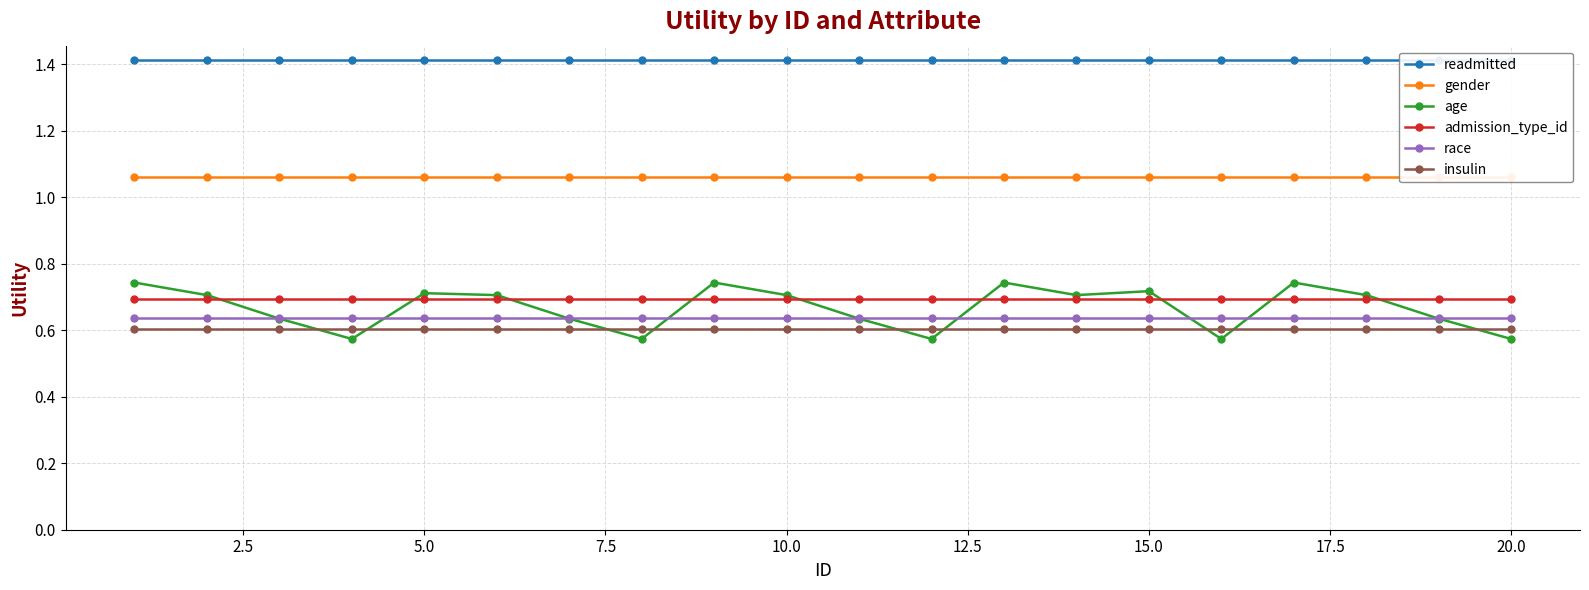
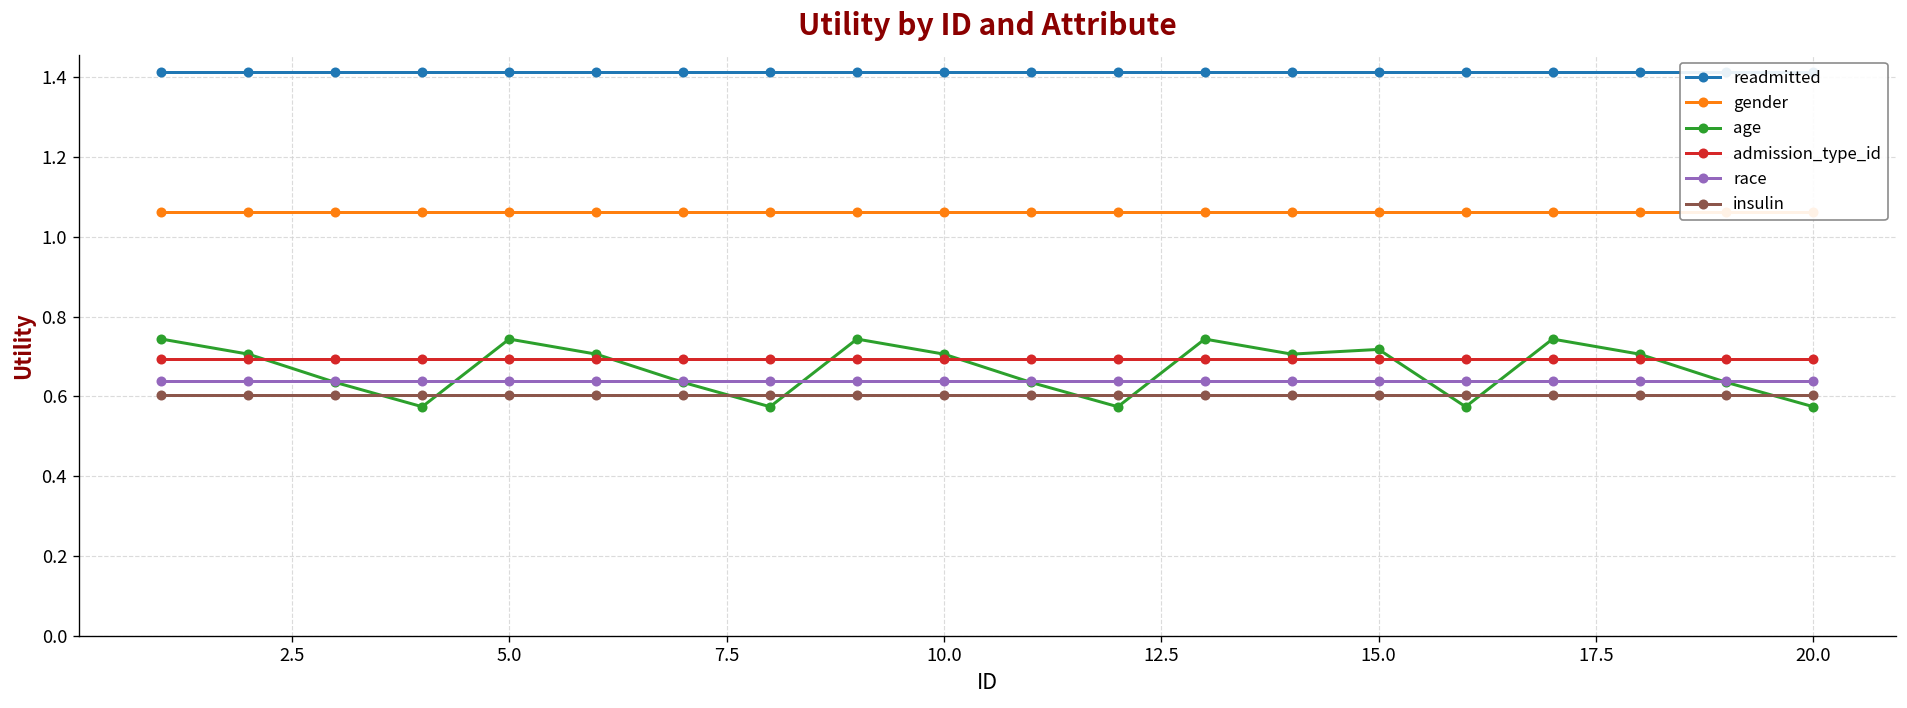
age, 5.0: 0.71 -> 0.74
